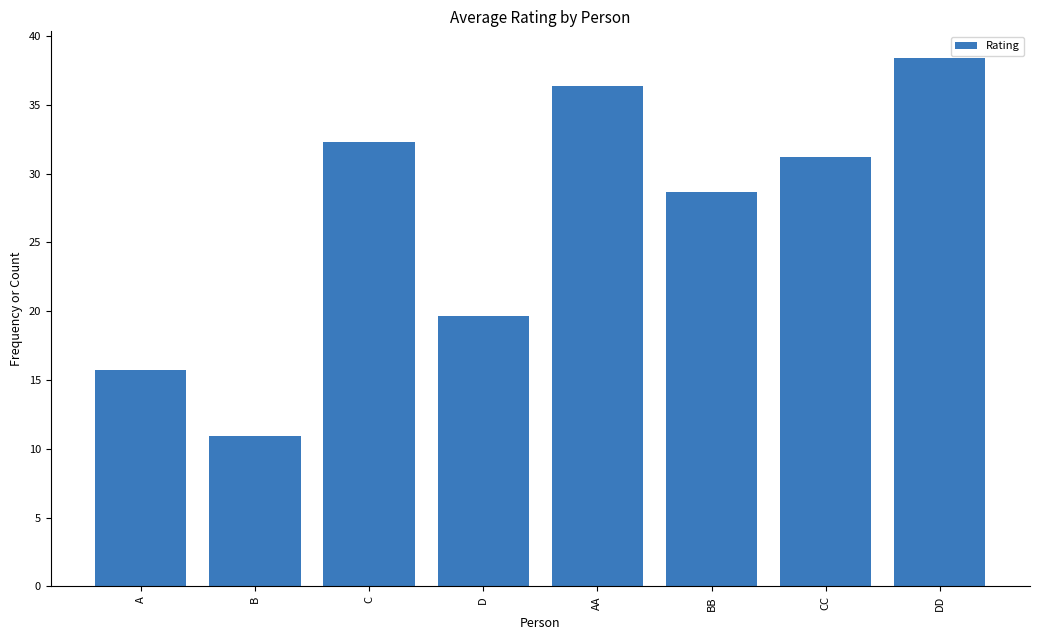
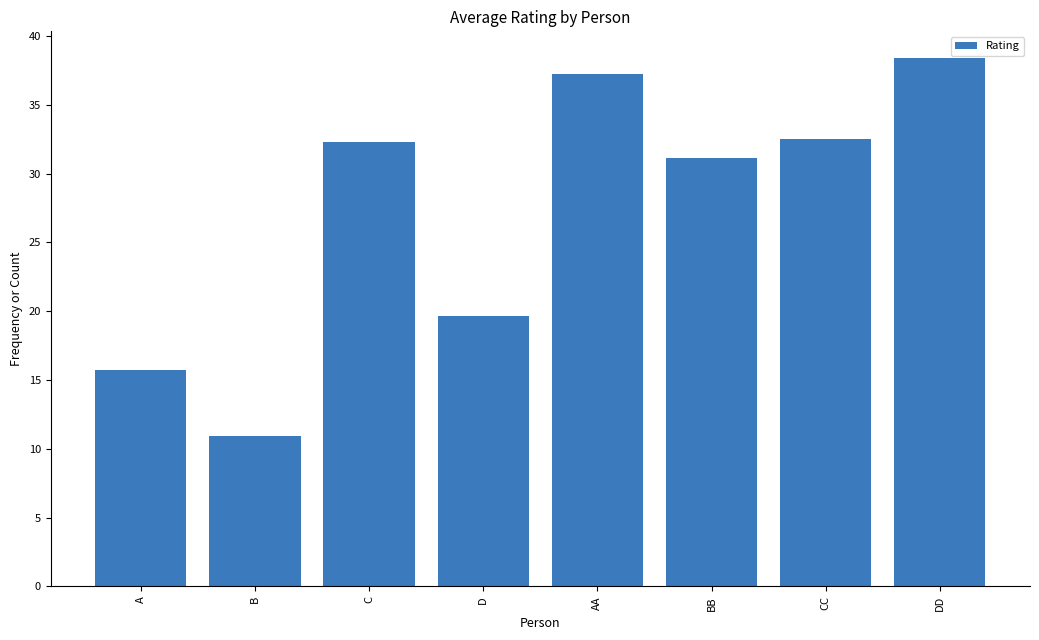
AA: 36.4 -> 37.3
BB: 28.7 -> 31.2
CC: 31.2 -> 32.6
